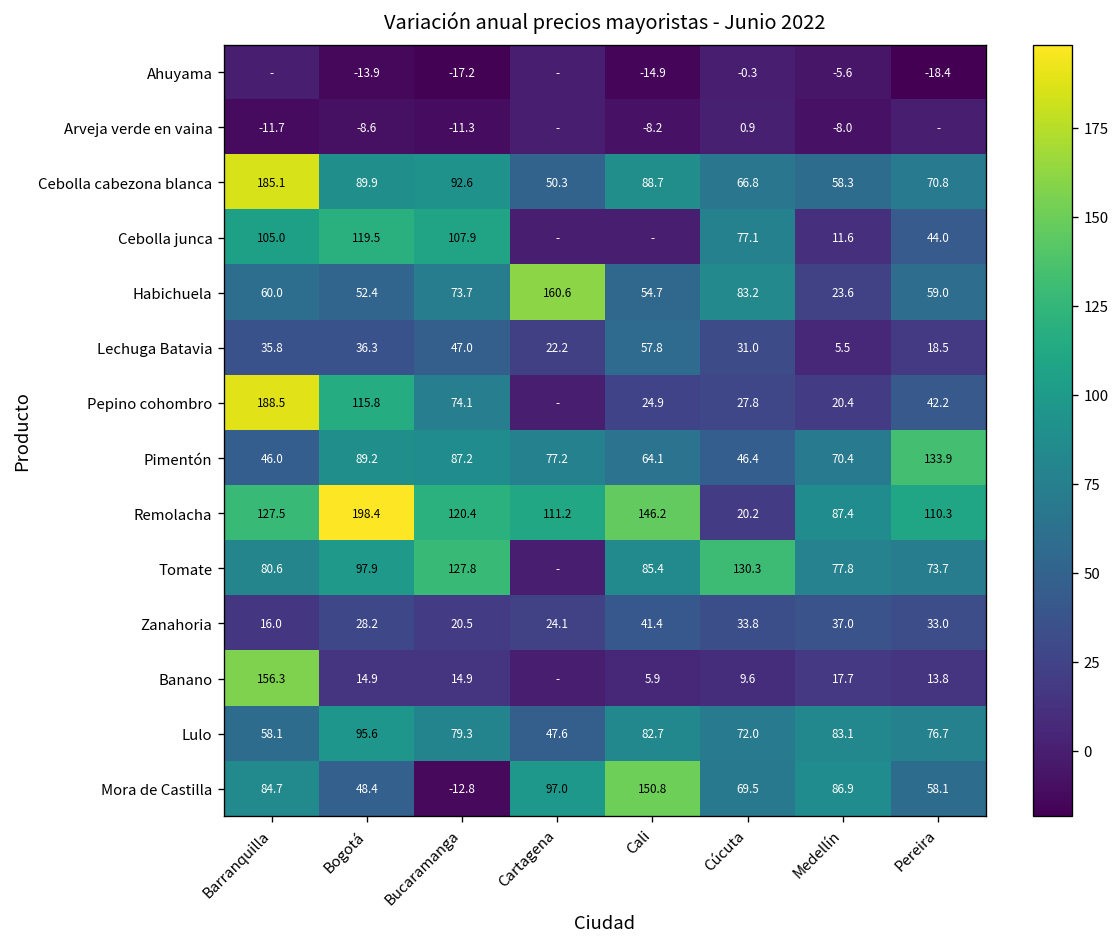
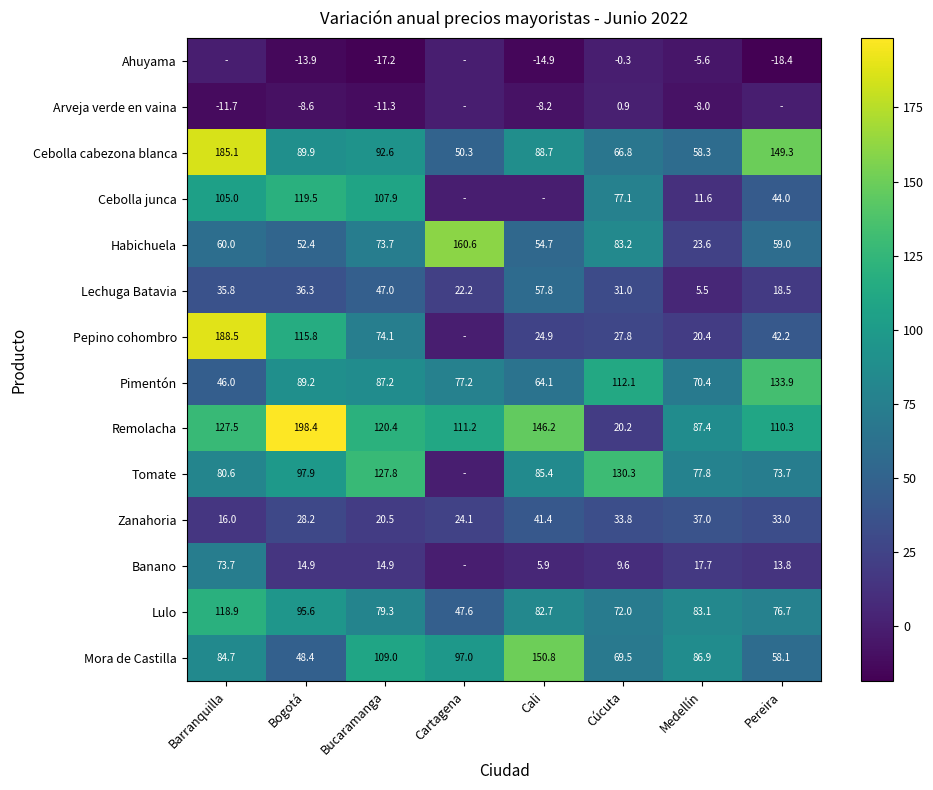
Cebolla cabezona blanca, Pereira: 70.8 -> 149.3
Pimentón, Cúcuta: 46.4 -> 112.1
Banano, Barranquilla: 156.3 -> 73.7
Lulo, Barranquilla: 58.1 -> 118.9
Mora de Castilla, Bucaramanga: -12.8 -> 109.0
